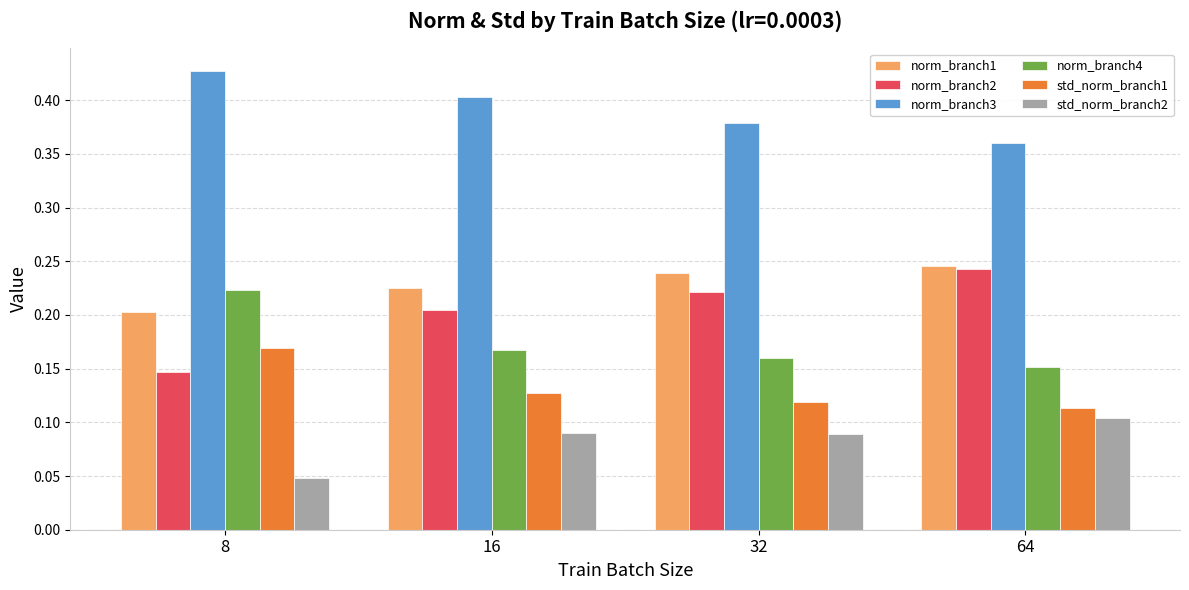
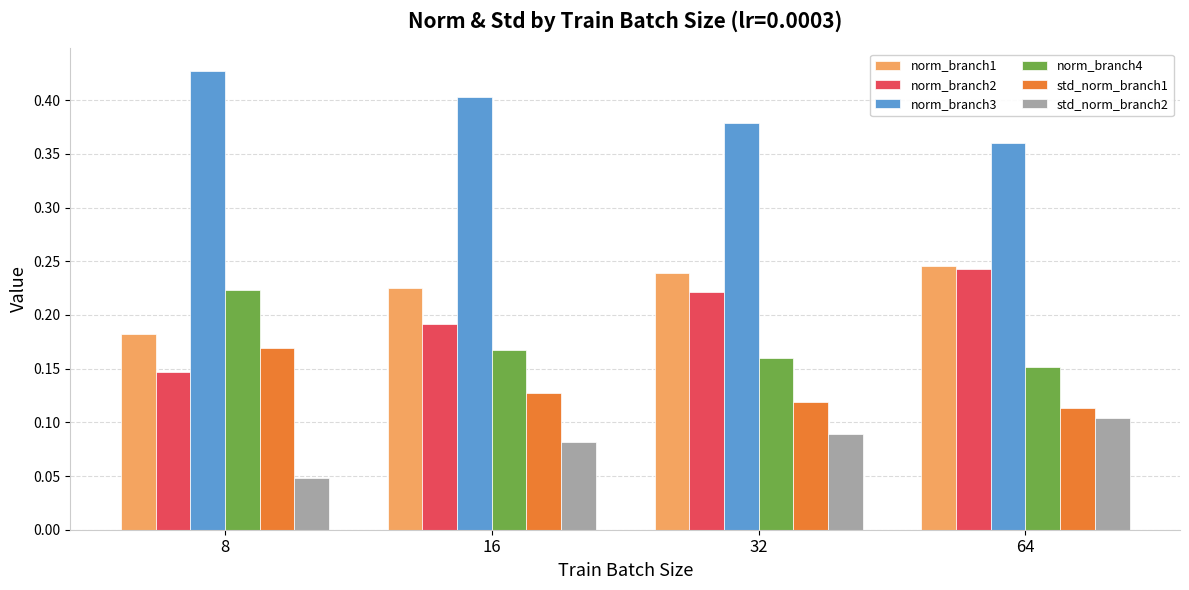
norm_branch1, 8: 0.203 -> 0.182
norm_branch2, 16: 0.205 -> 0.191
std_norm_branch2, 16: 0.090 -> 0.081
